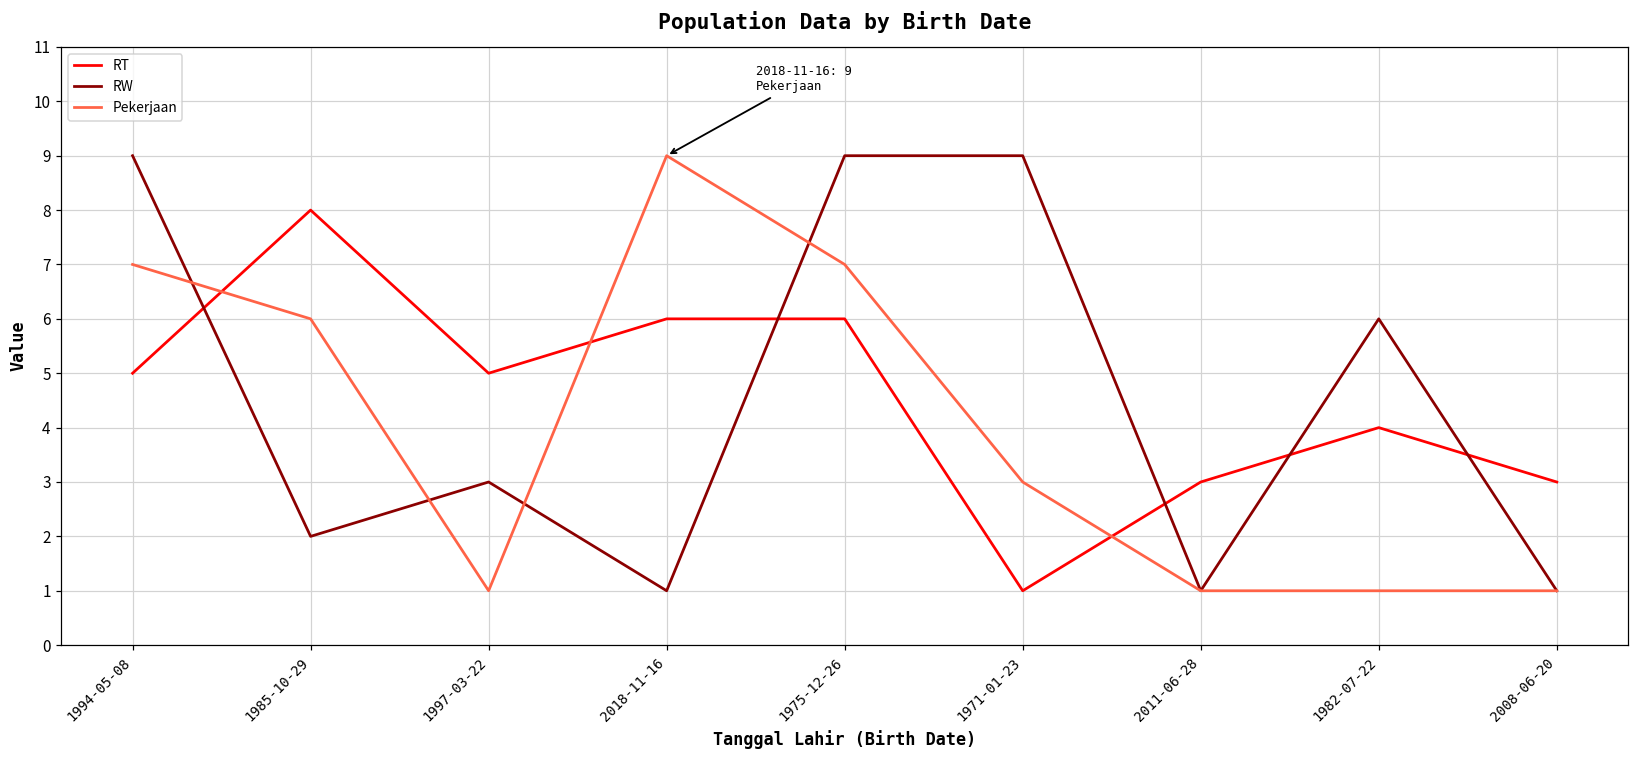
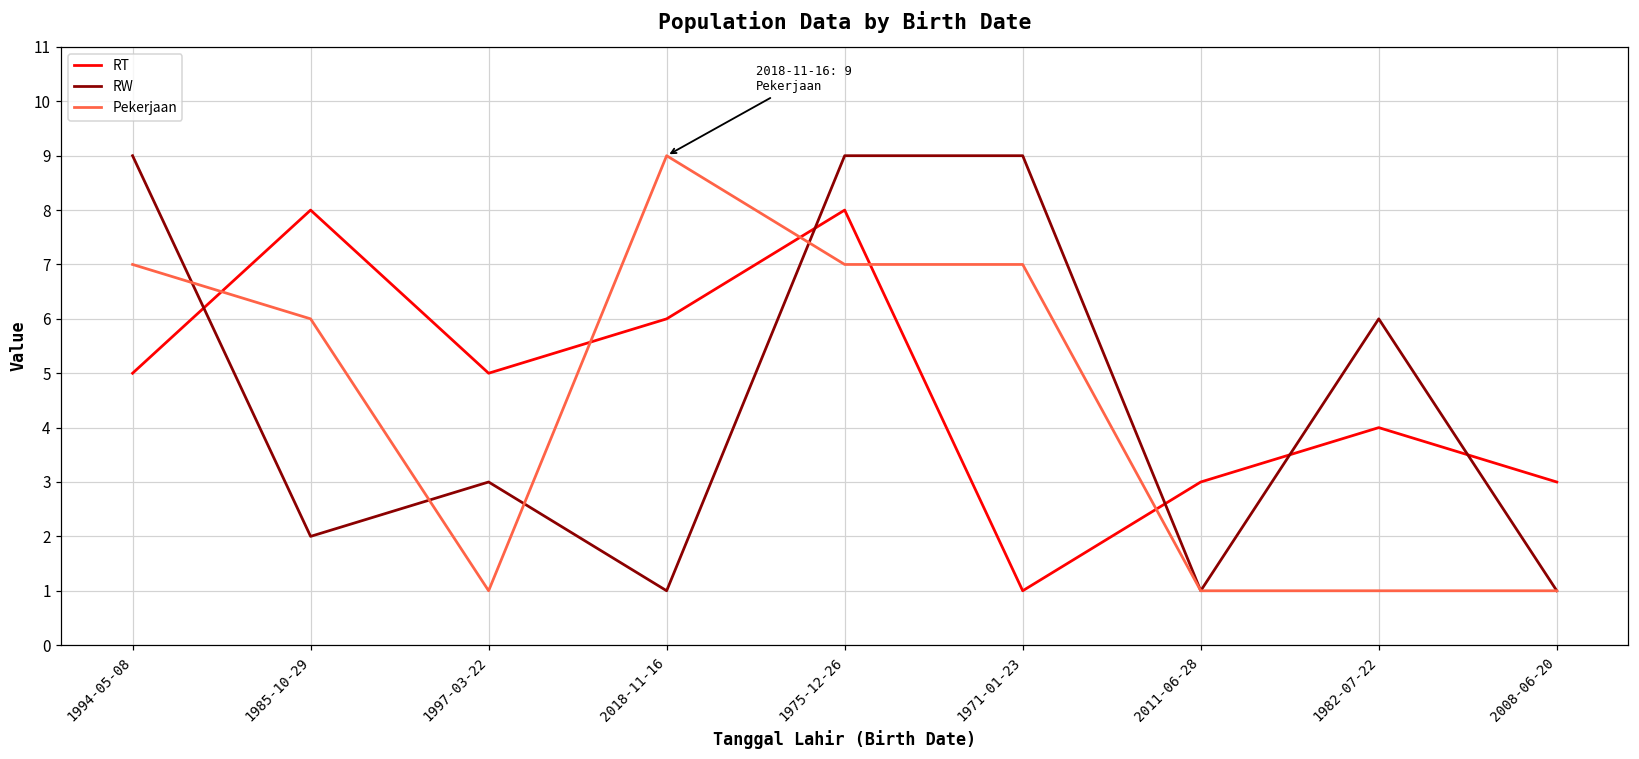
RT, 1975-12-26: 6 -> 8
Pekerjaan, 1971-01-23: 3 -> 7
